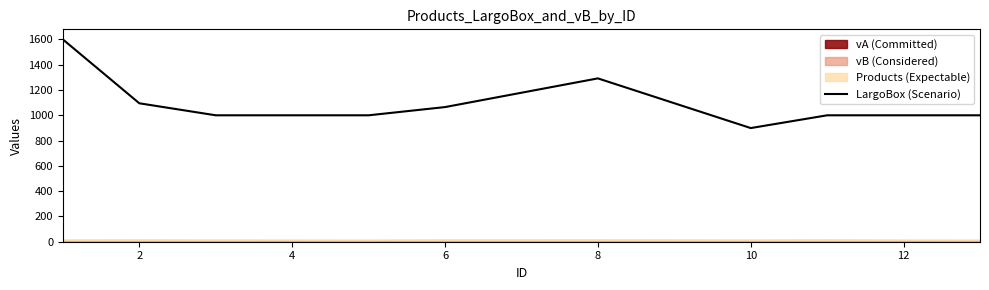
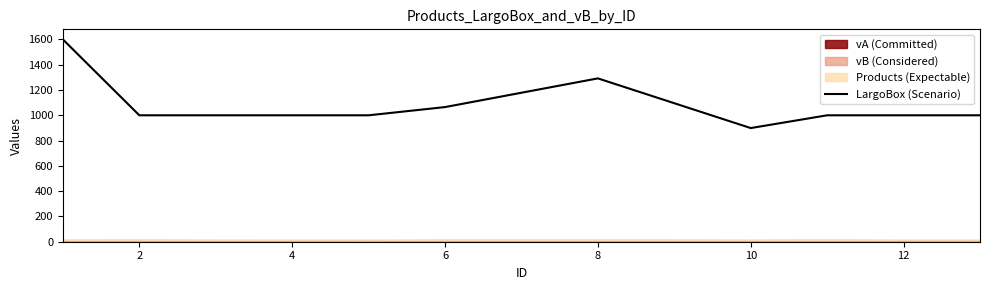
LargoBox (Scenario), 2: 1100 -> 1000
